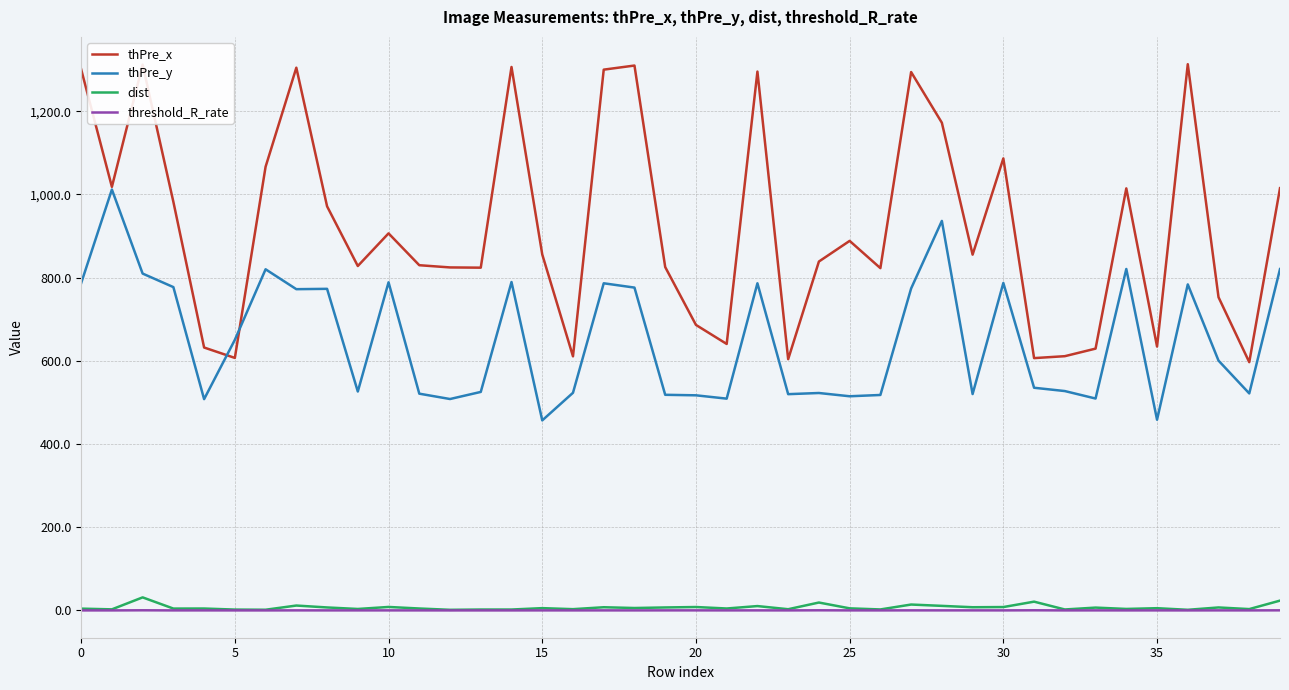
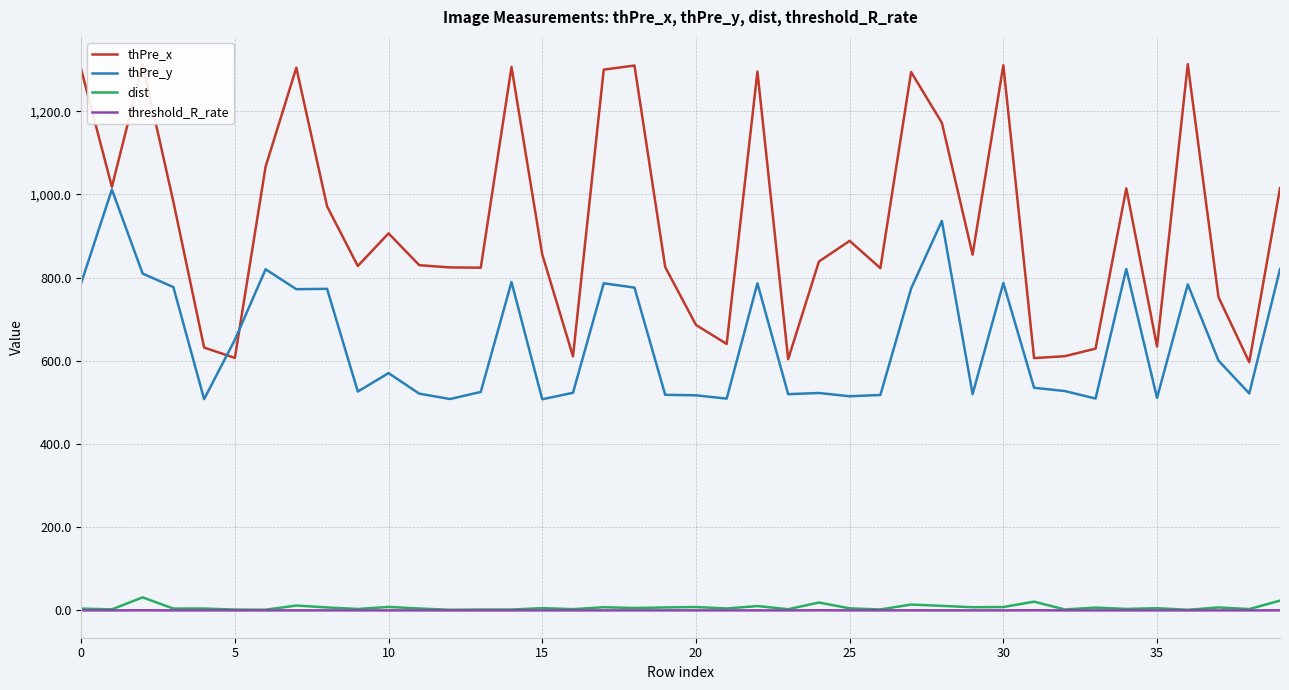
thPre_y, 10: 790 -> 570
thPre_y, 15: 460 -> 510
thPre_x, 30: 1,090 -> 1,310
thPre_y, 35: 460 -> 510
